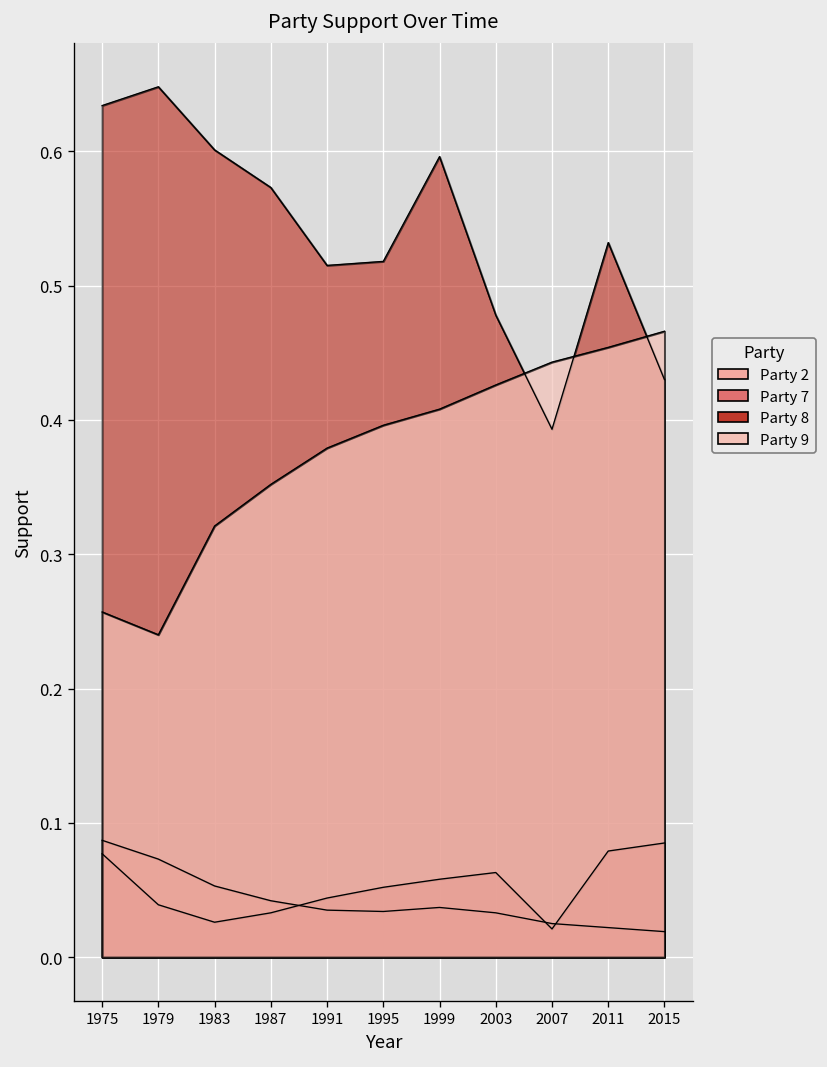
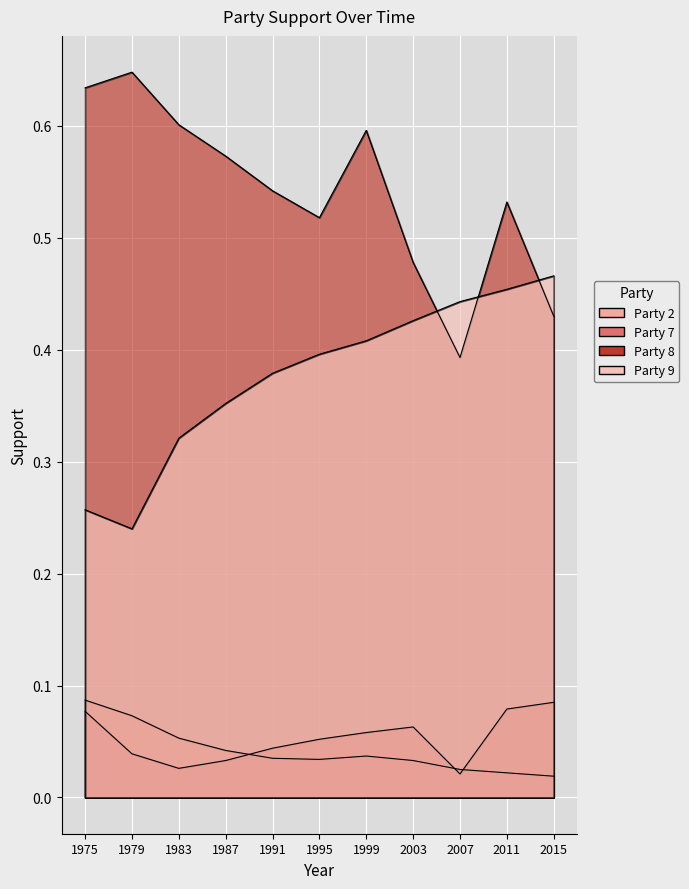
Party 8, 1991: 0.515 -> 0.542
